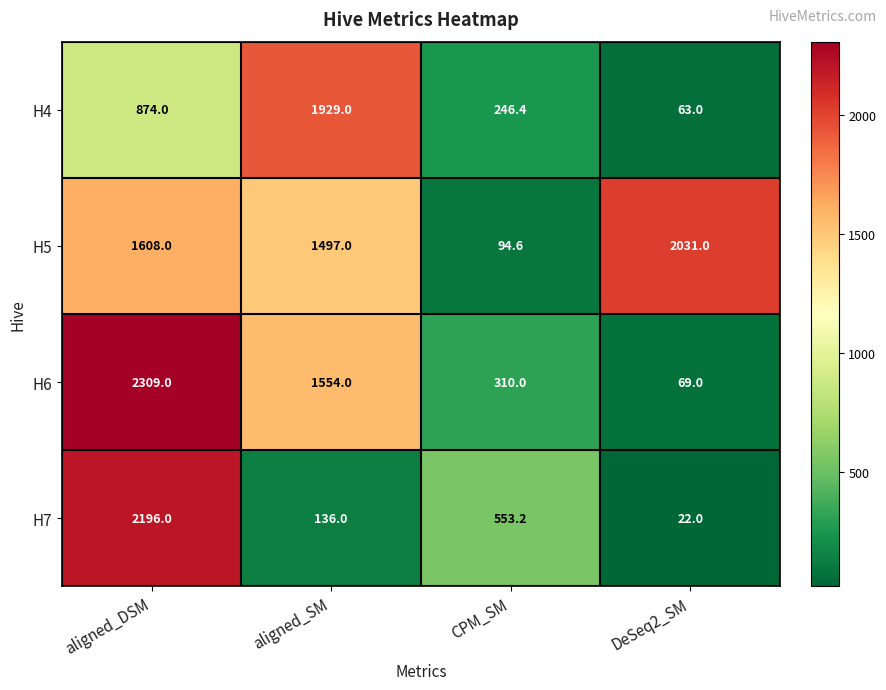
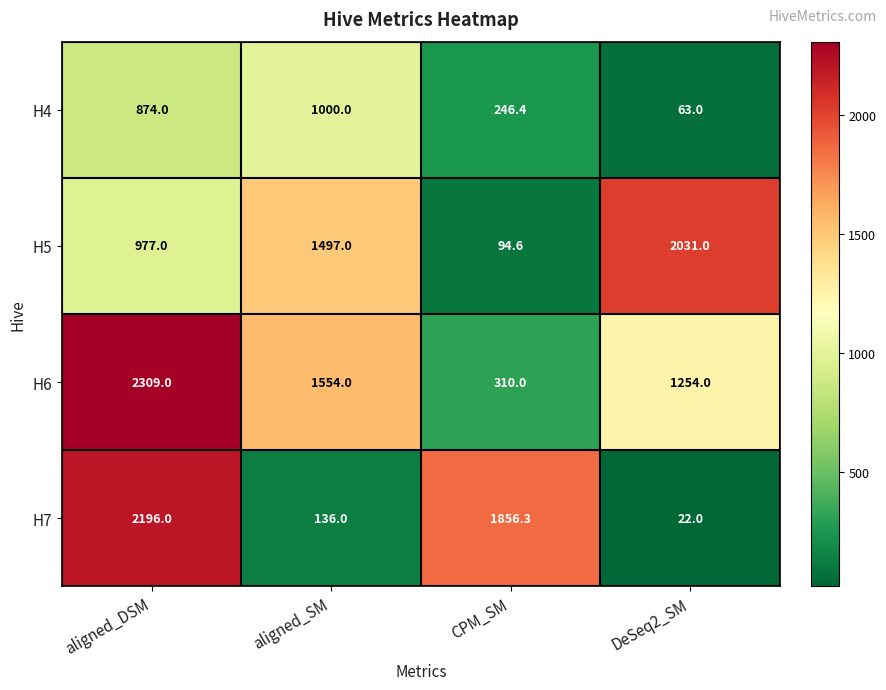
H4, aligned_SM: 1929.0 -> 1000.0
H5, aligned_DSM: 1608.0 -> 977.0
H6, DeSeq2_SM: 69.0 -> 1254.0
H7, CPM_SM: 553.2 -> 1856.3
